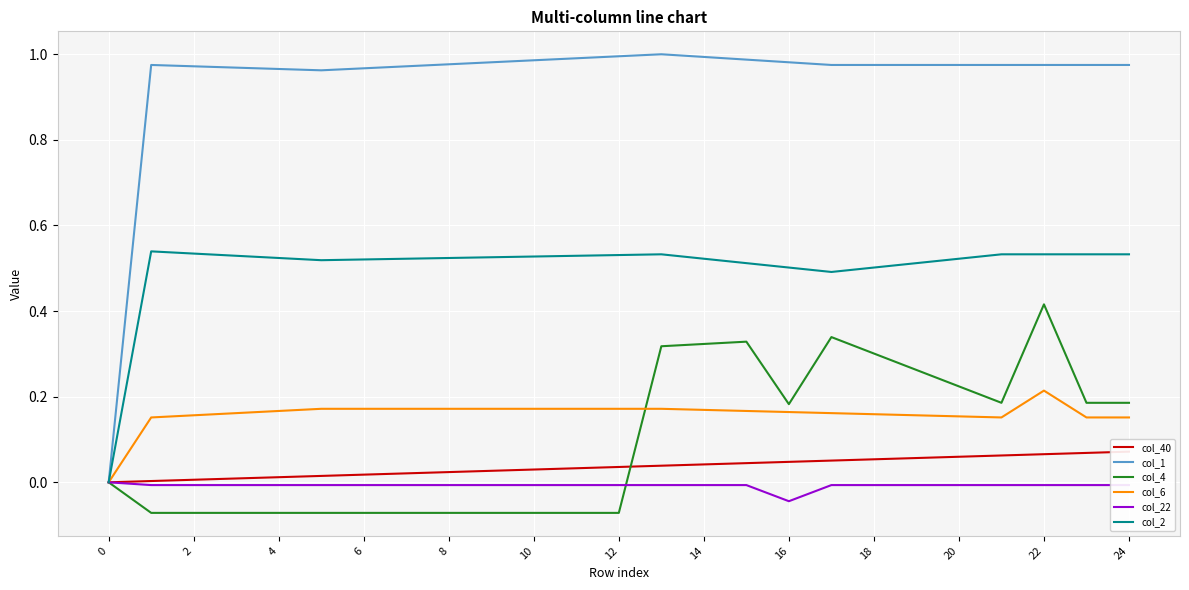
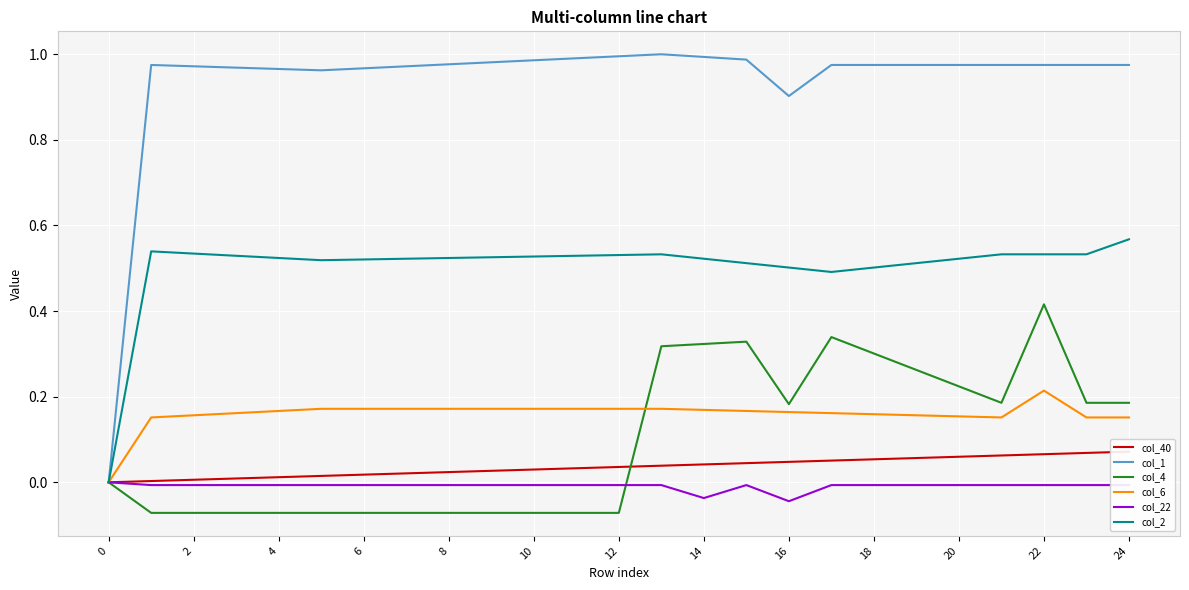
col_22, 14: -0.01 -> -0.04
col_1, 16: 0.98 -> 0.90
col_2, 24: 0.53 -> 0.57
